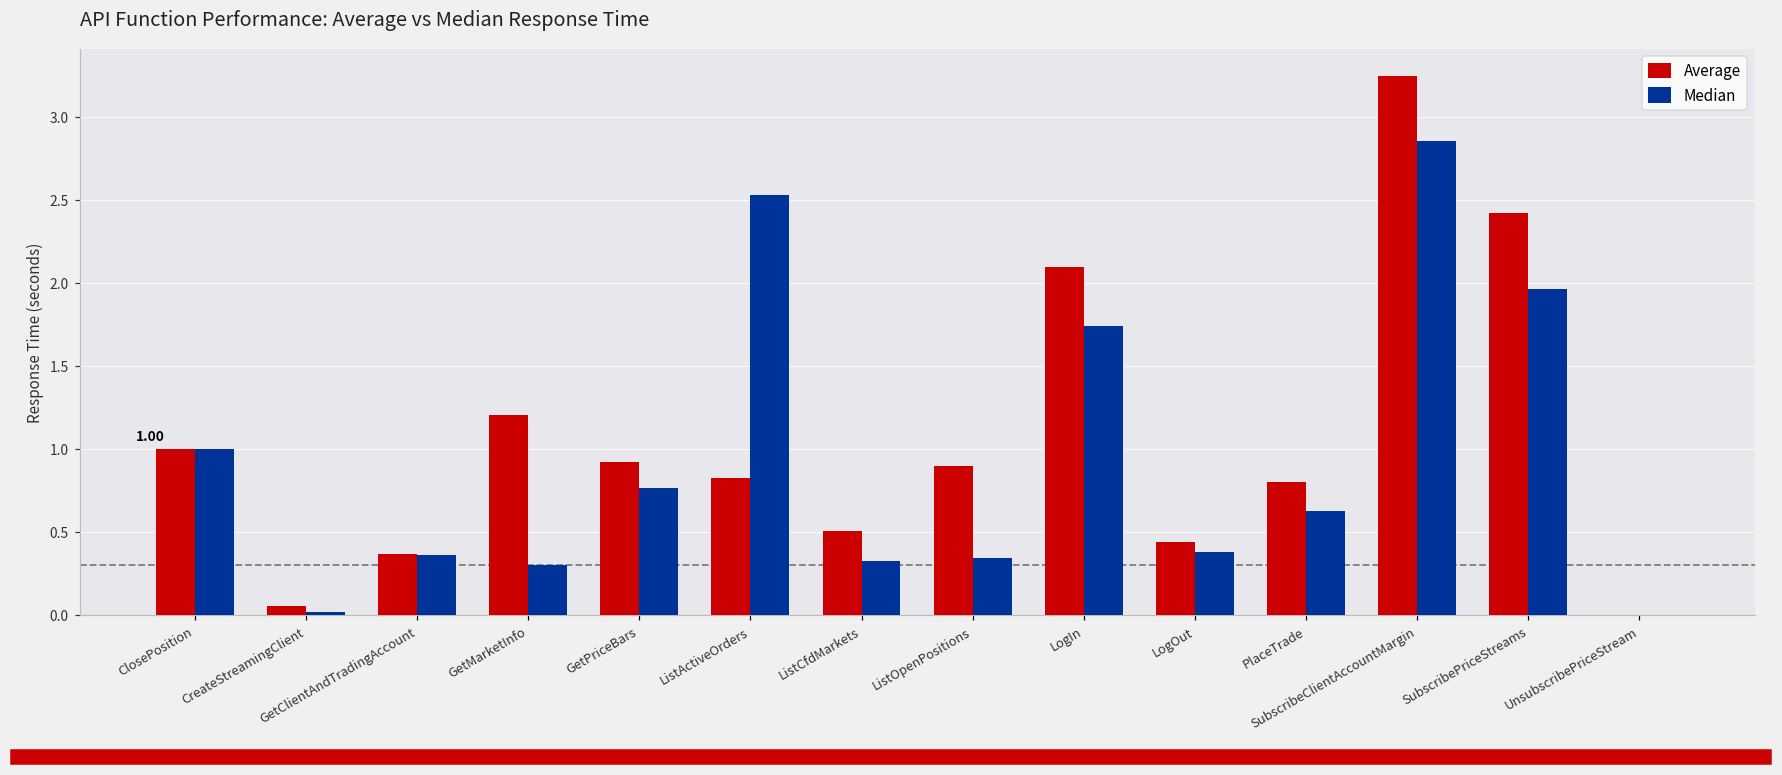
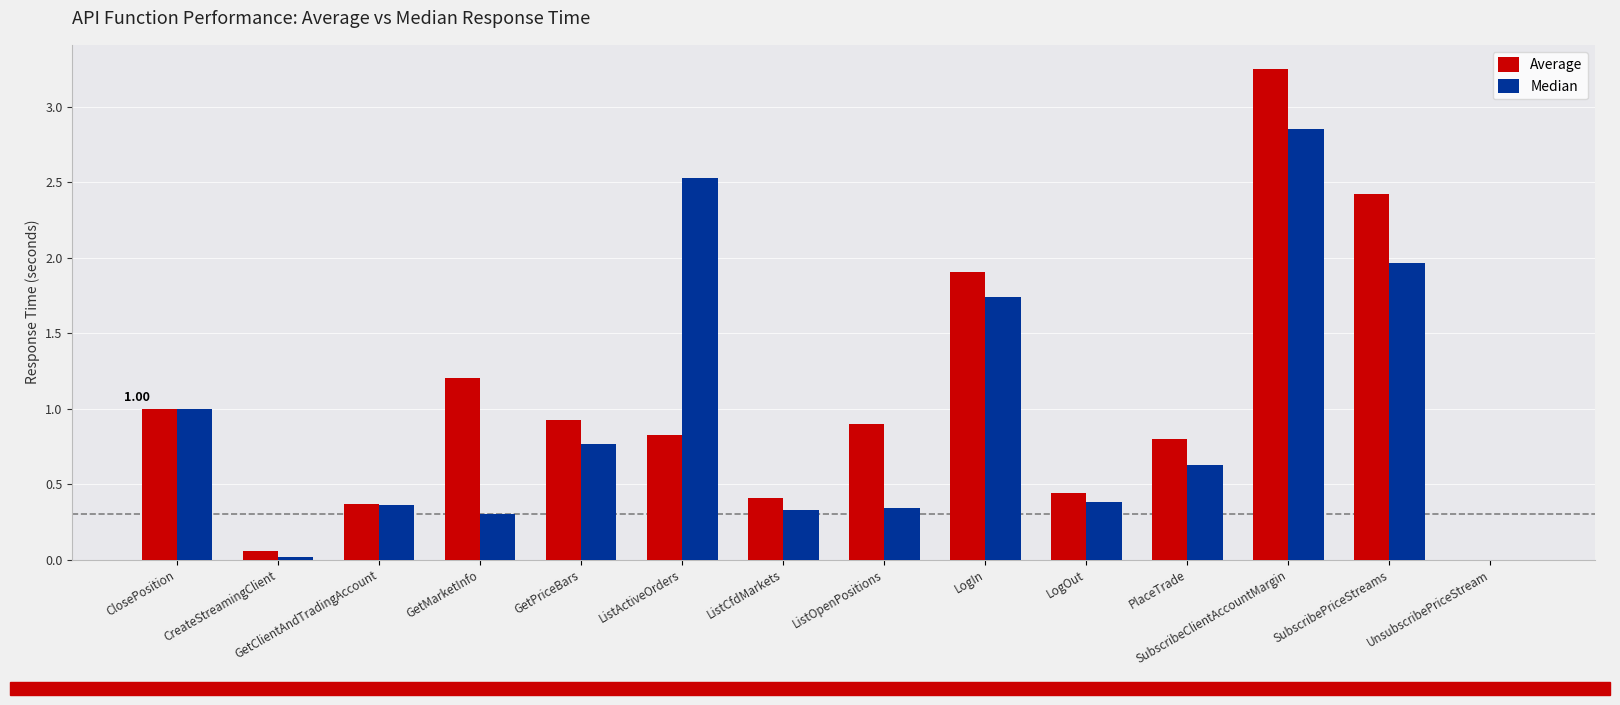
Average, ListCfdMarkets: 0.50 -> 0.41
Average, LogIn: 2.09 -> 1.91
